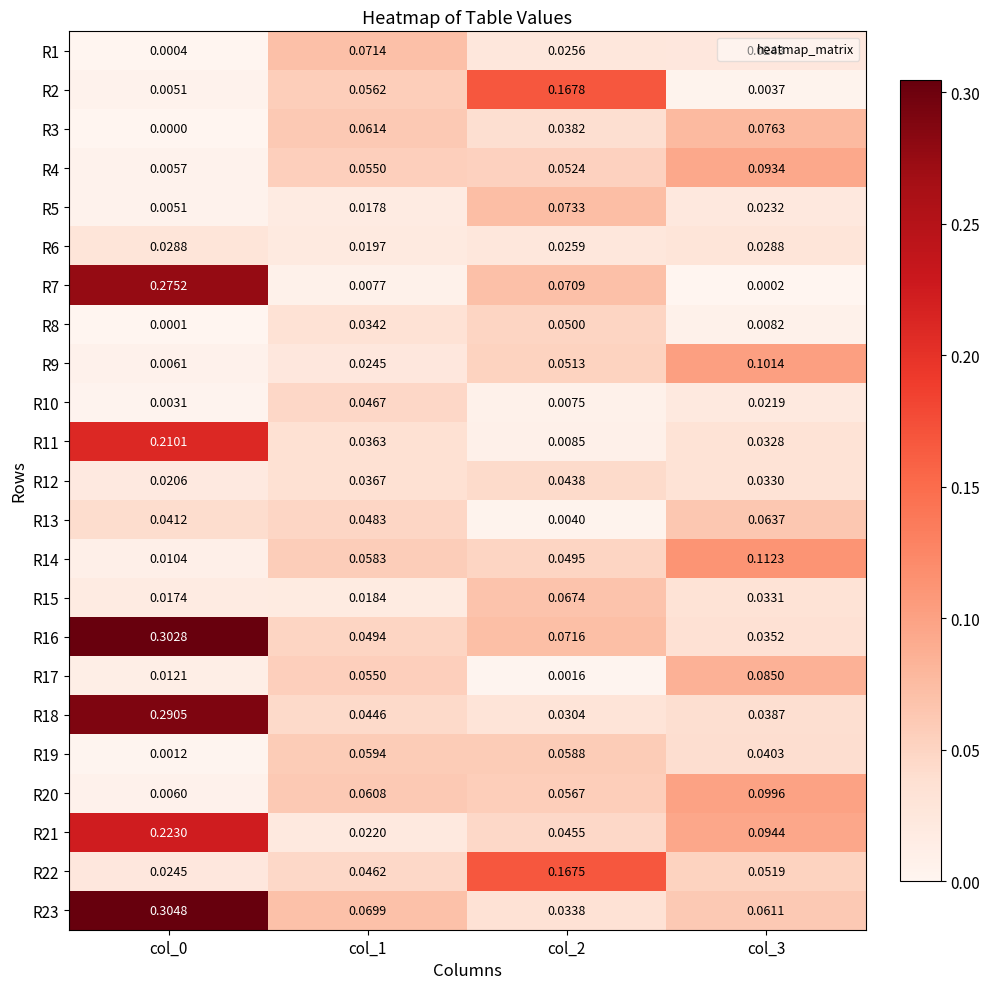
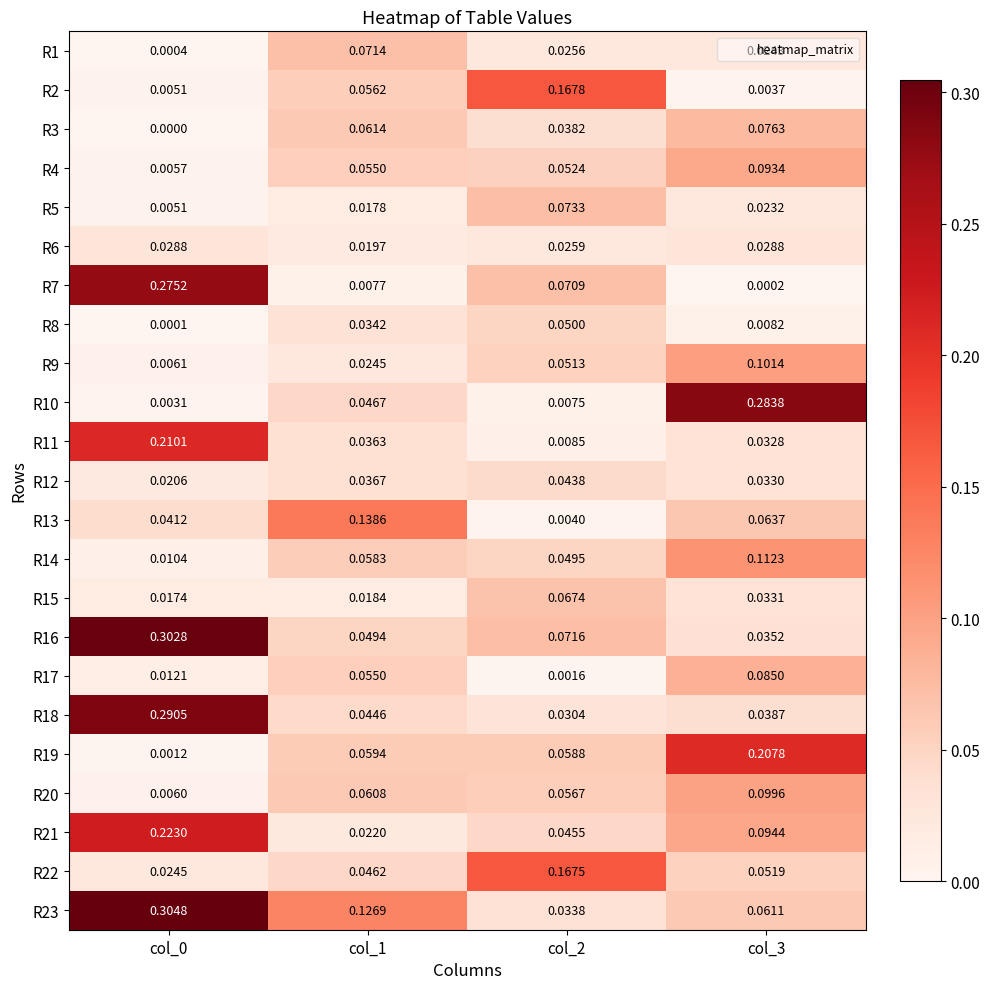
R10, col_3: 0.0219 -> 0.2838
R13, col_1: 0.0483 -> 0.1386
R19, col_3: 0.0403 -> 0.2078
R23, col_1: 0.0699 -> 0.1269
